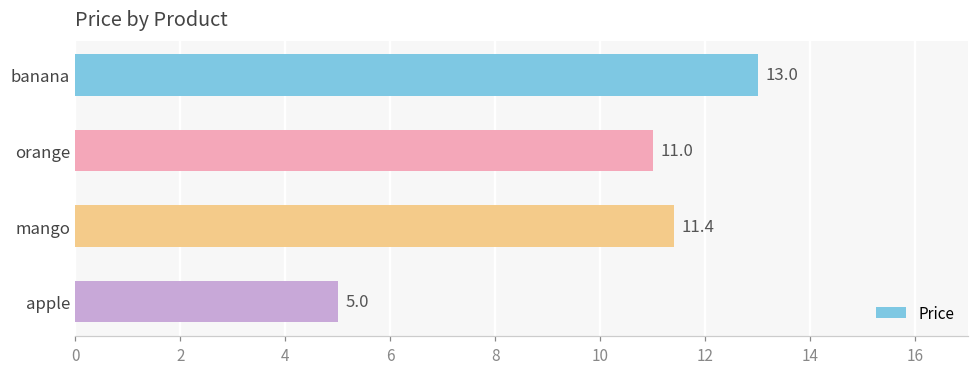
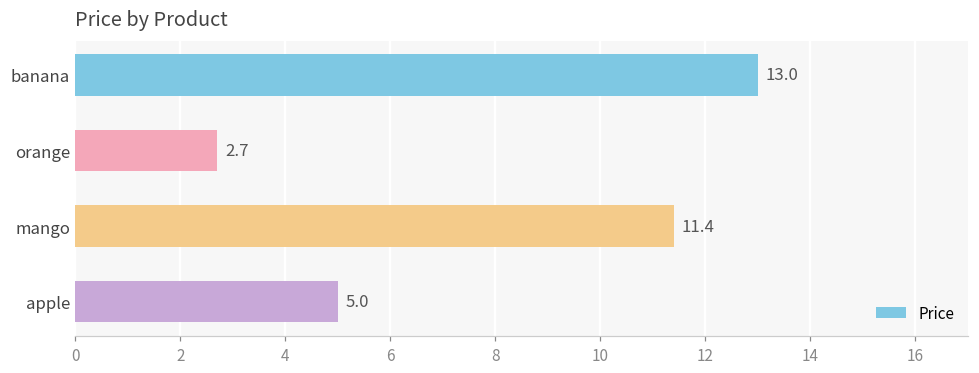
orange: 11.0 -> 2.7
